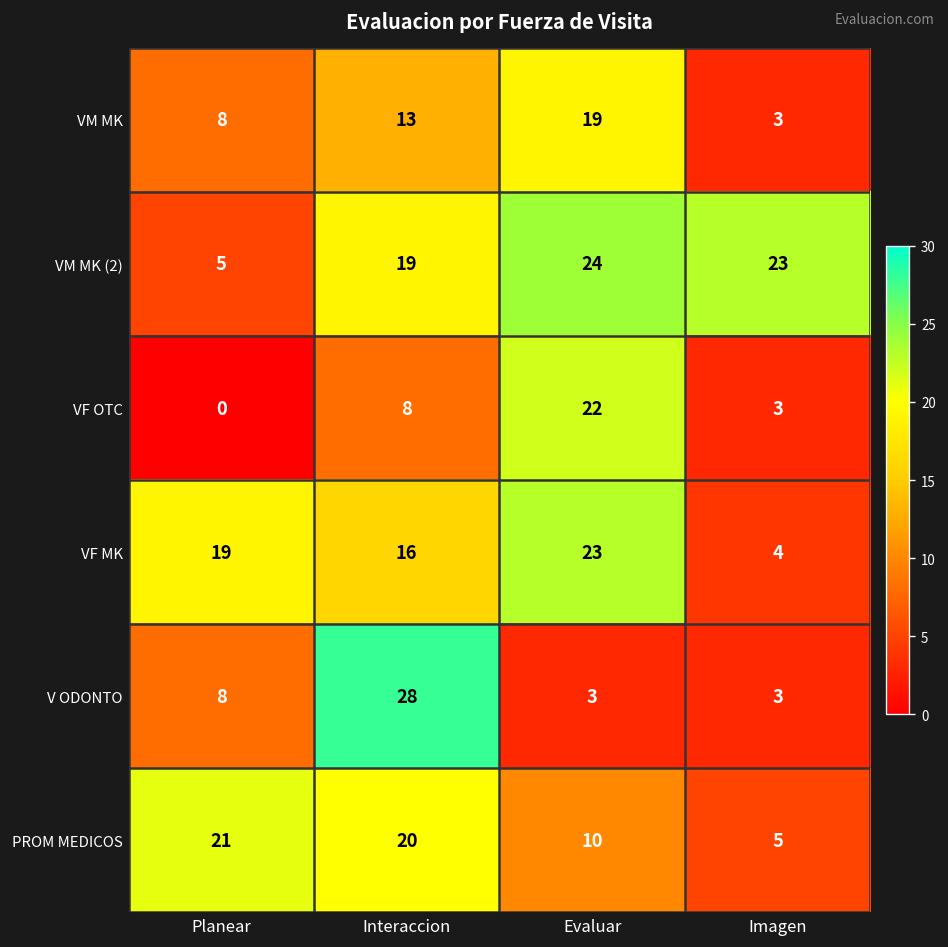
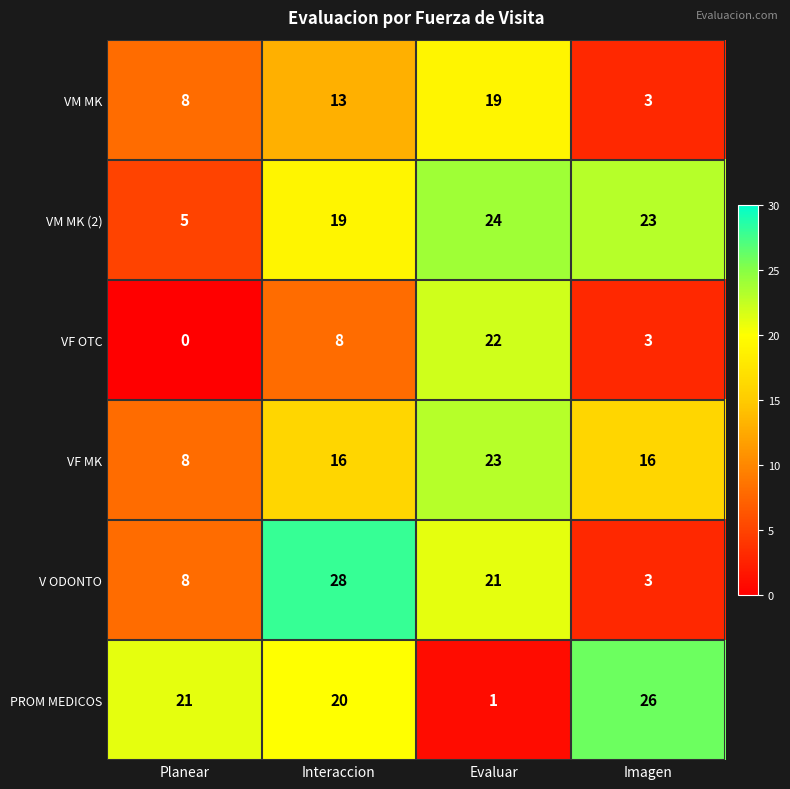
VF MK, Planear: 19 -> 8
VF MK, Imagen: 4 -> 16
V ODONTO, Evaluar: 3 -> 21
PROM MEDICOS, Evaluar: 10 -> 1
PROM MEDICOS, Imagen: 5 -> 26
